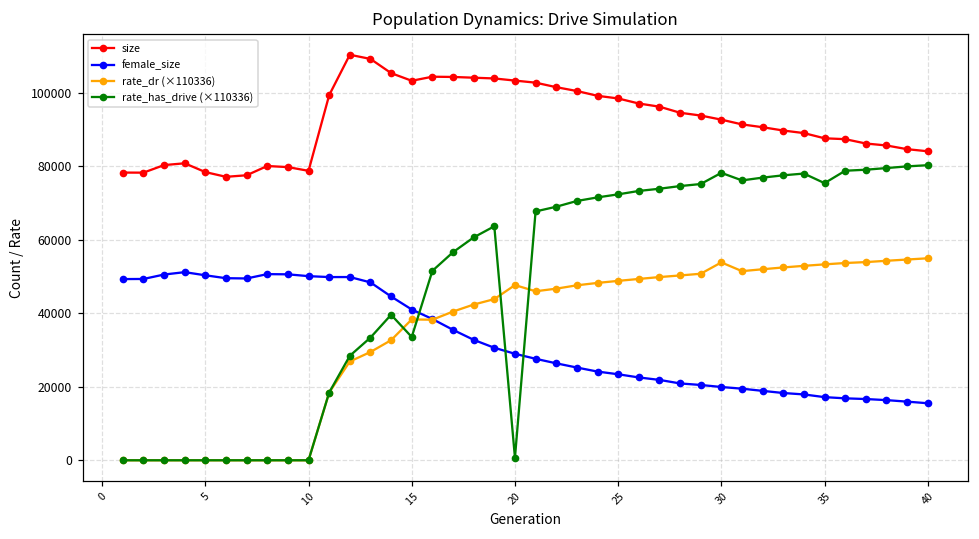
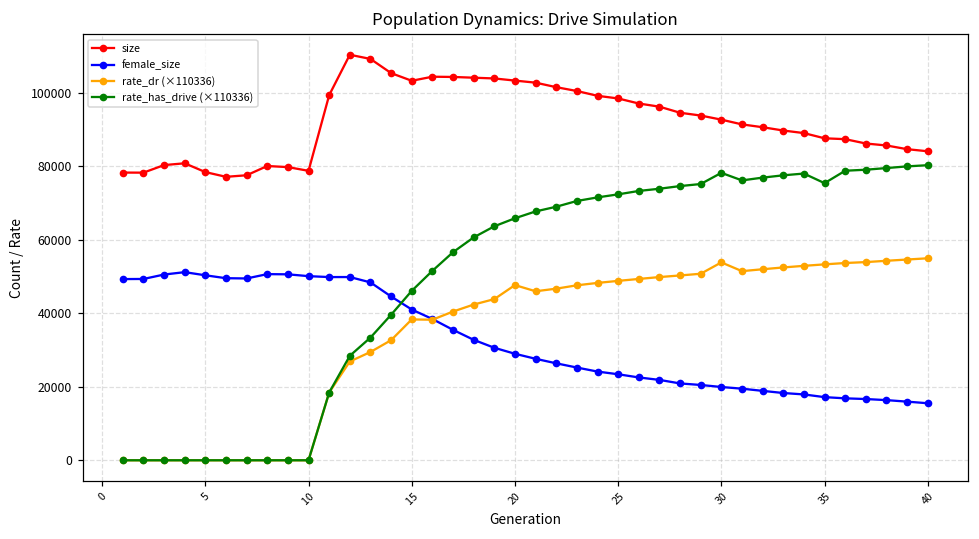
rate_has_drive (×110336), 15: 34000 -> 46000
rate_has_drive (×110336), 20: 1000 -> 66000
